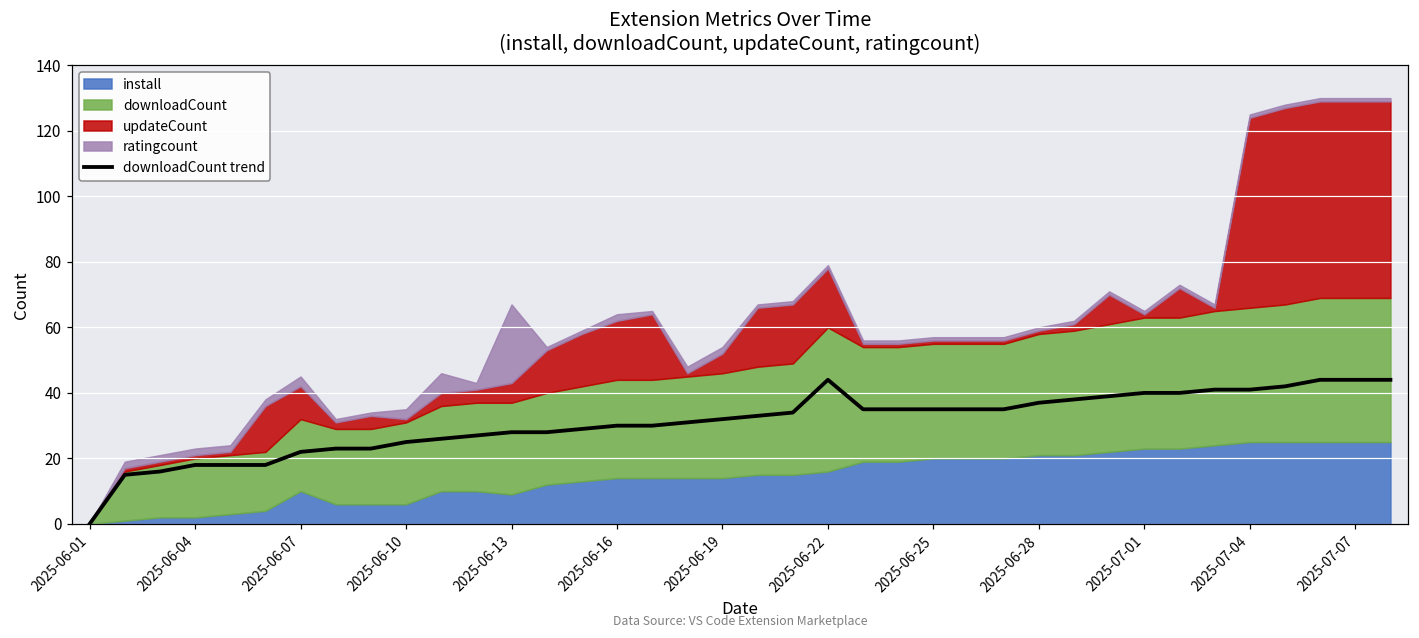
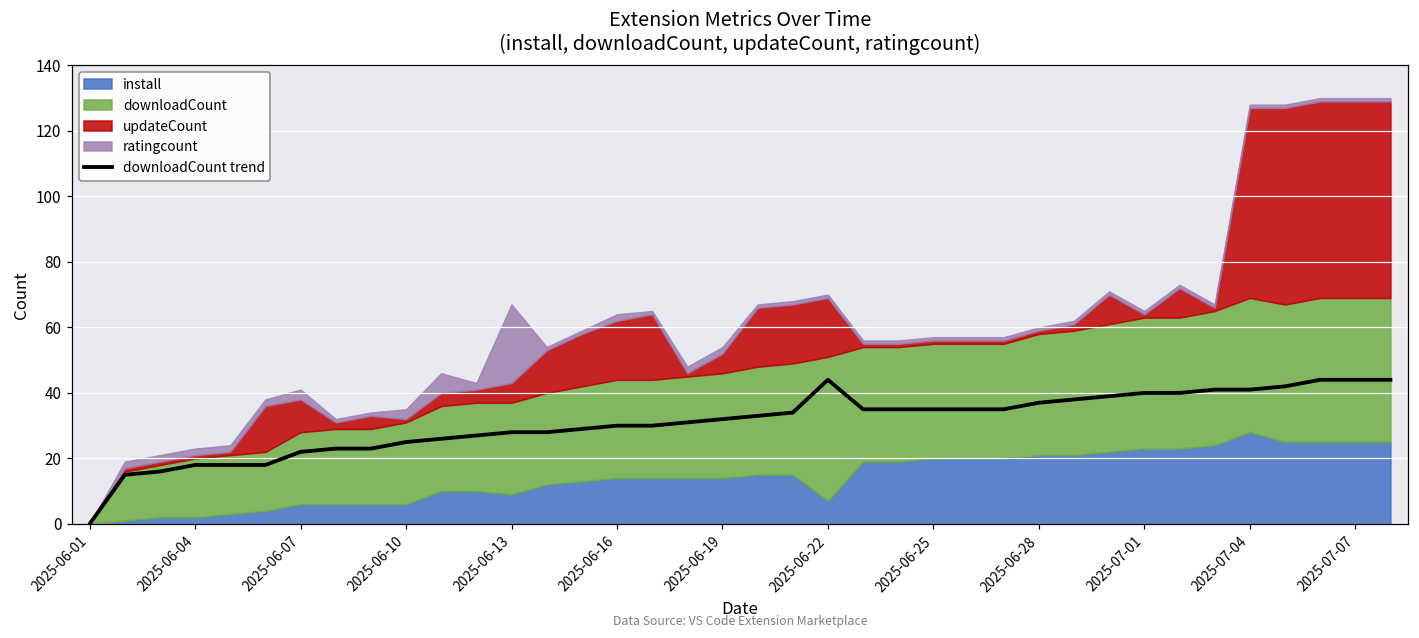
install, 2025-06-07: 10 -> 6
install, 2025-06-22: 16 -> 7
install, 2025-07-04: 25 -> 28
